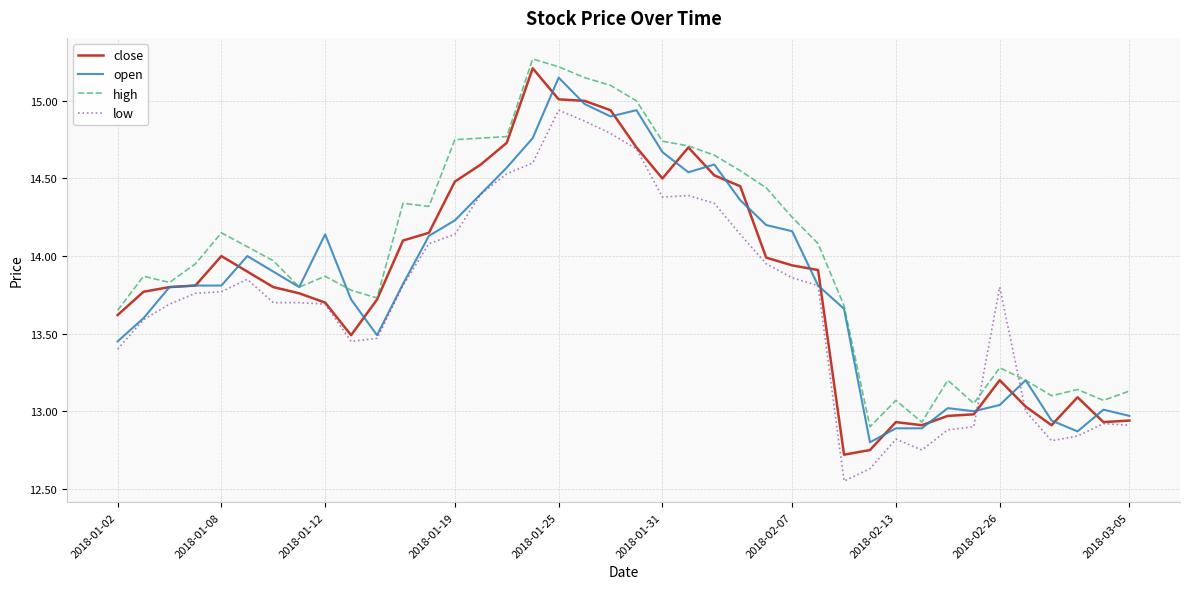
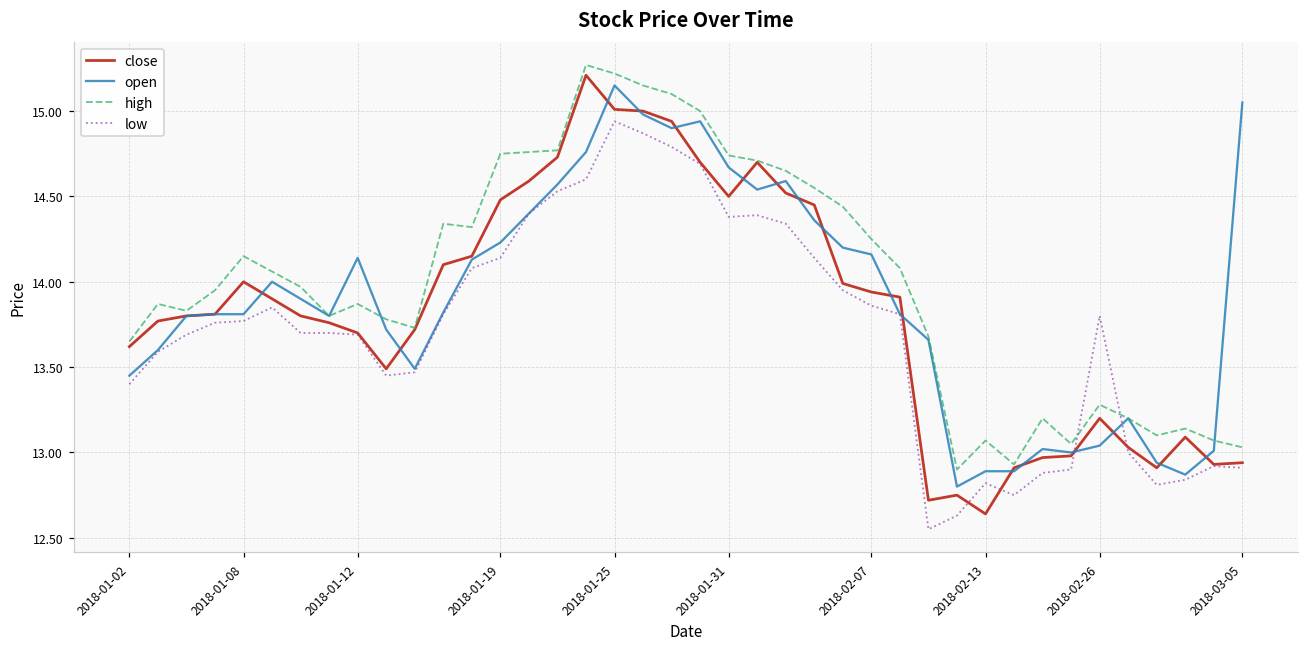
close, 2018-02-13: 12.93 -> 12.64
open, 2018-03-05: 12.97 -> 15.05
high, 2018-03-05: 13.13 -> 13.03
